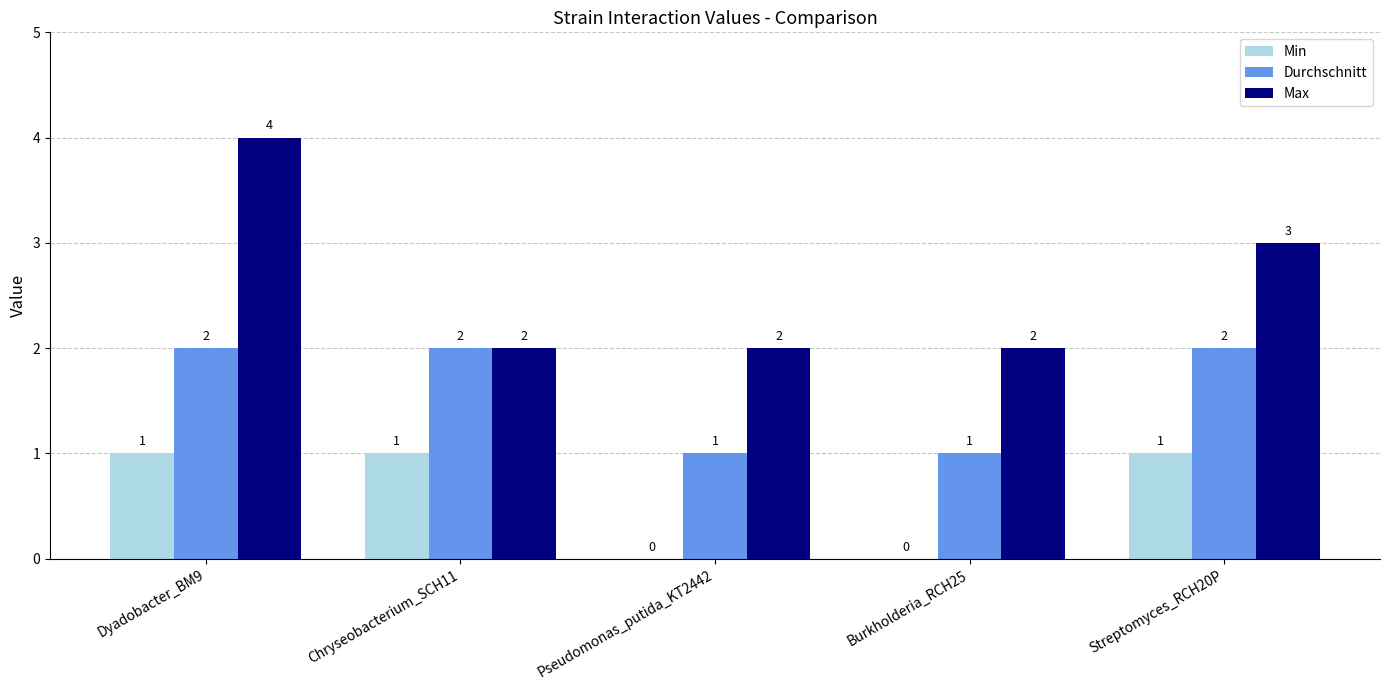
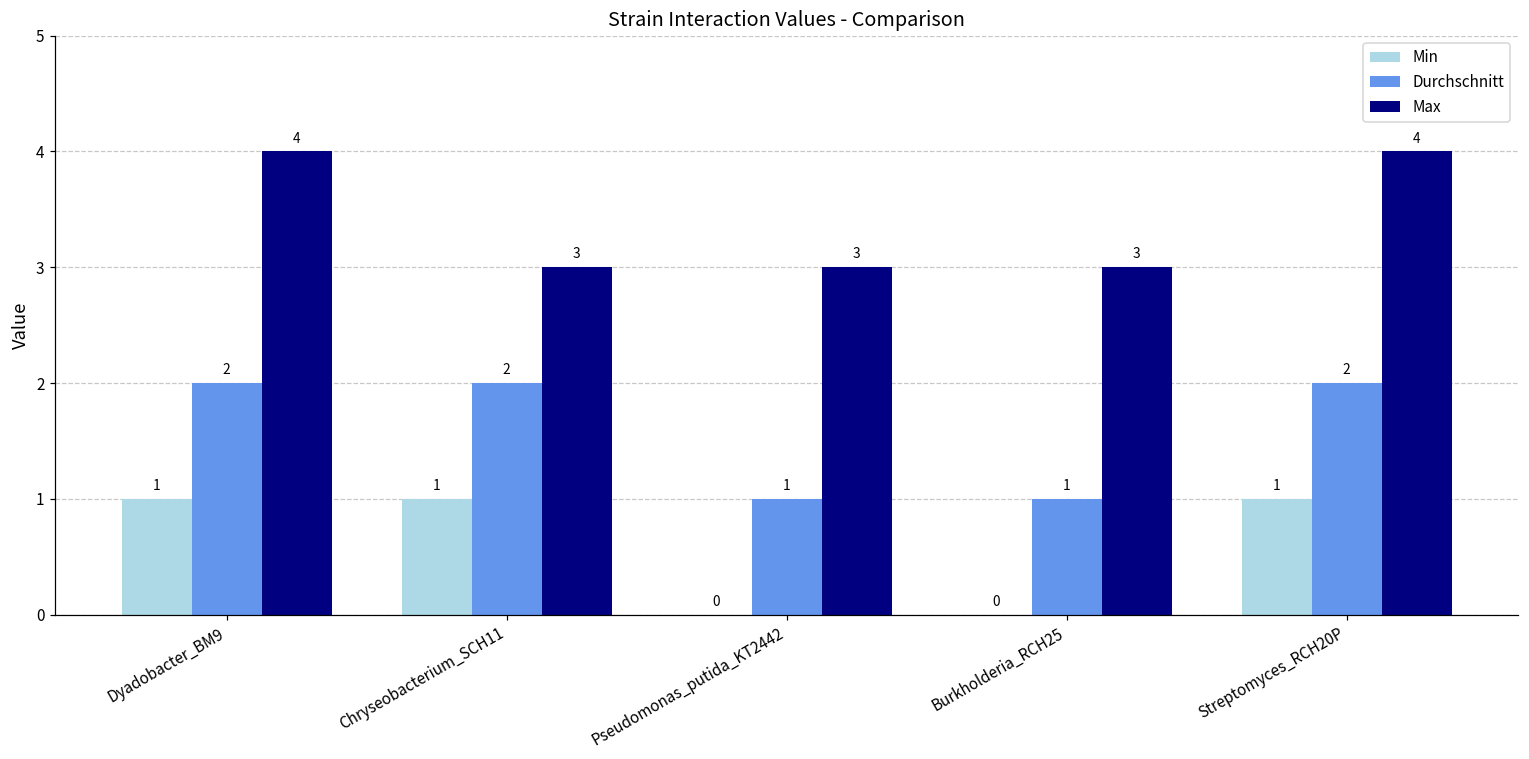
Max, Chryseobacterium_SCH11: 2 -> 3
Max, Pseudomonas_putida_KT2442: 2 -> 3
Max, Burkholderia_RCH25: 2 -> 3
Max, Streptomyces_RCH20P: 3 -> 4
